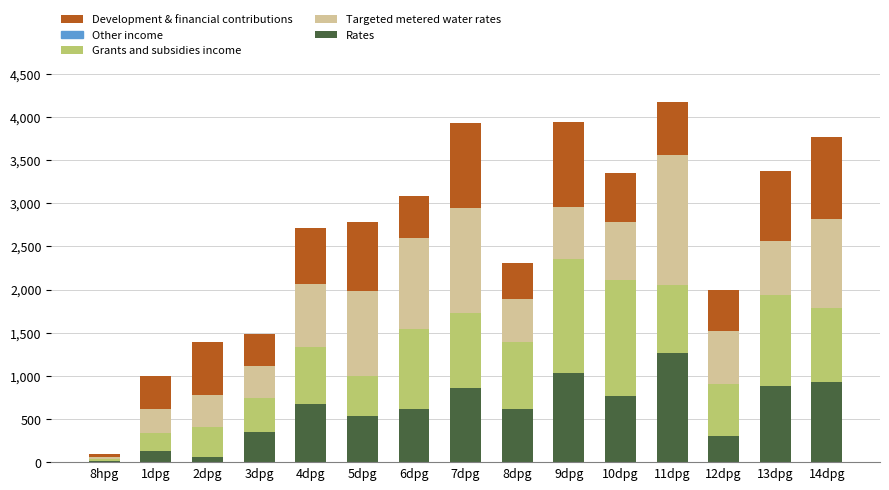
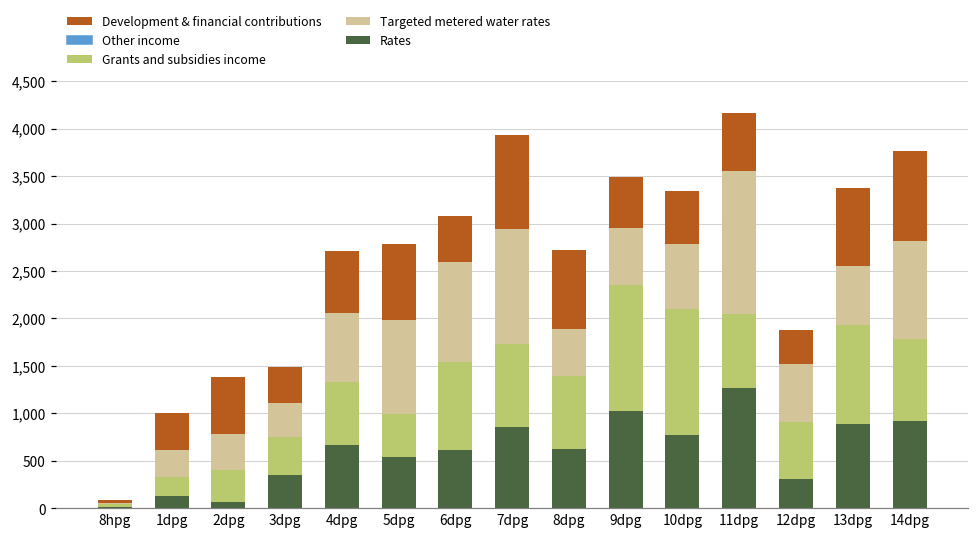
Development & financial contributions, 8dpg: 400 -> 800
Development & financial contributions, 9dpg: 1,000 -> 500
Development & financial contributions, 12dpg: 500 -> 400
